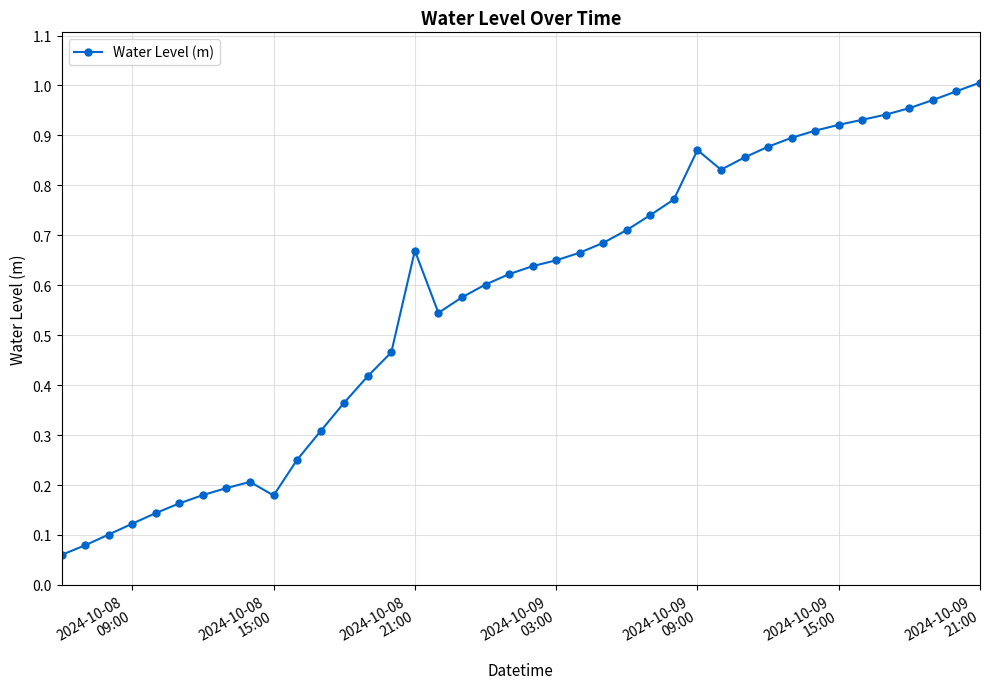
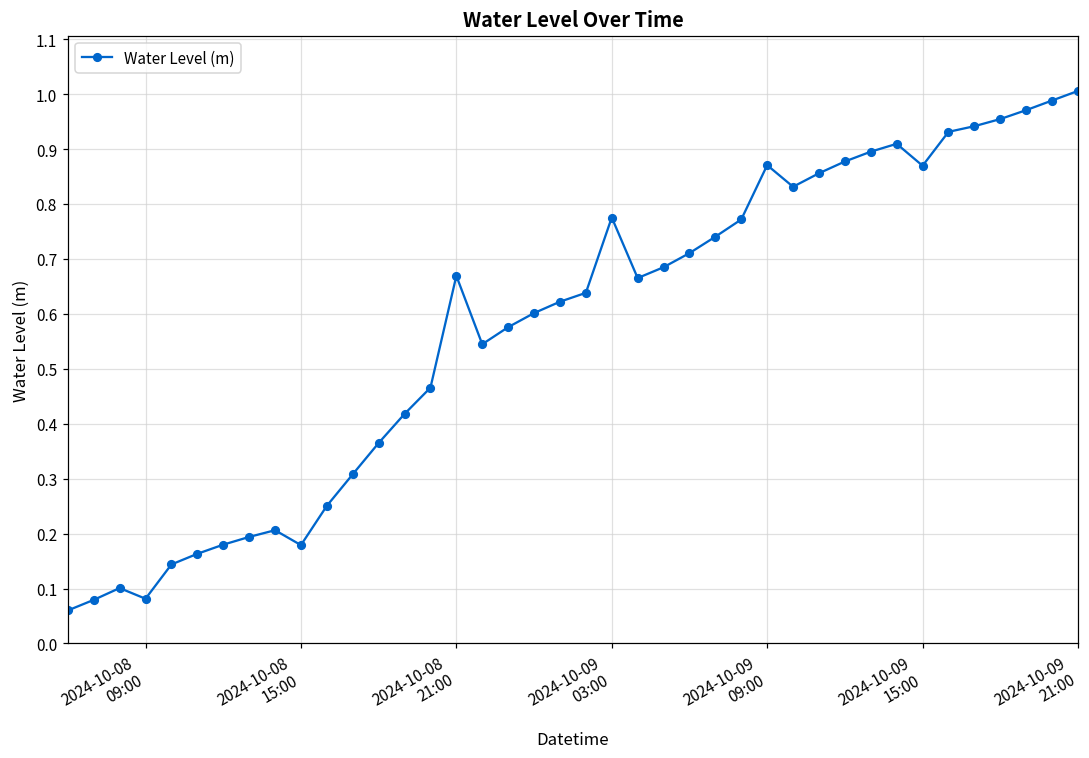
2024-10-08 09:00: 0.12 -> 0.08
2024-10-09 03:00: 0.65 -> 0.78
2024-10-09 15:00: 0.92 -> 0.87
